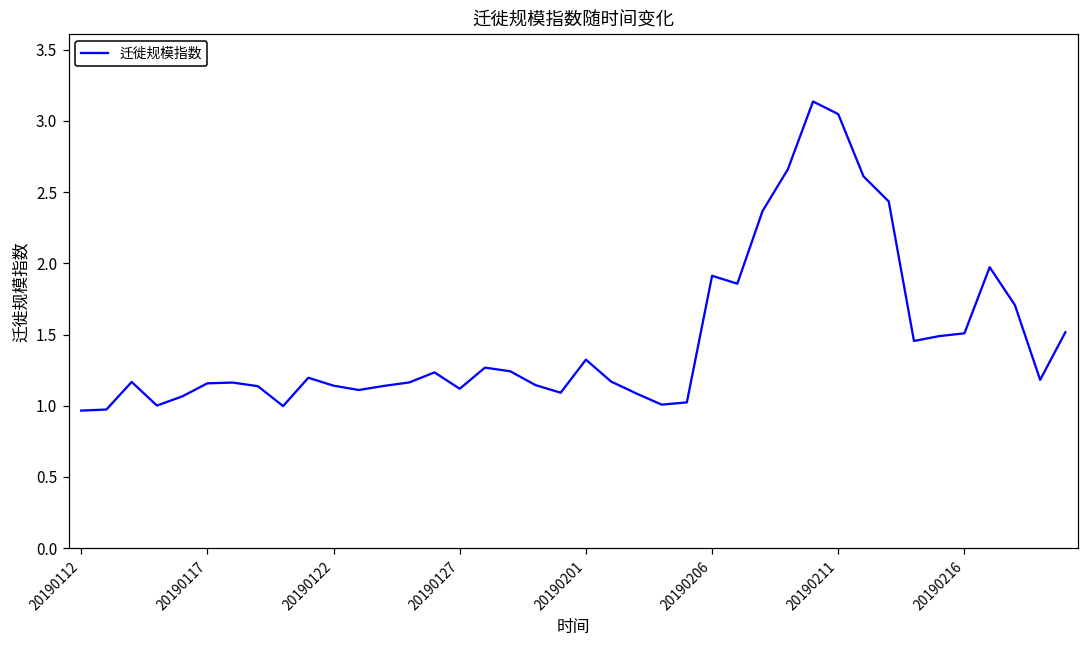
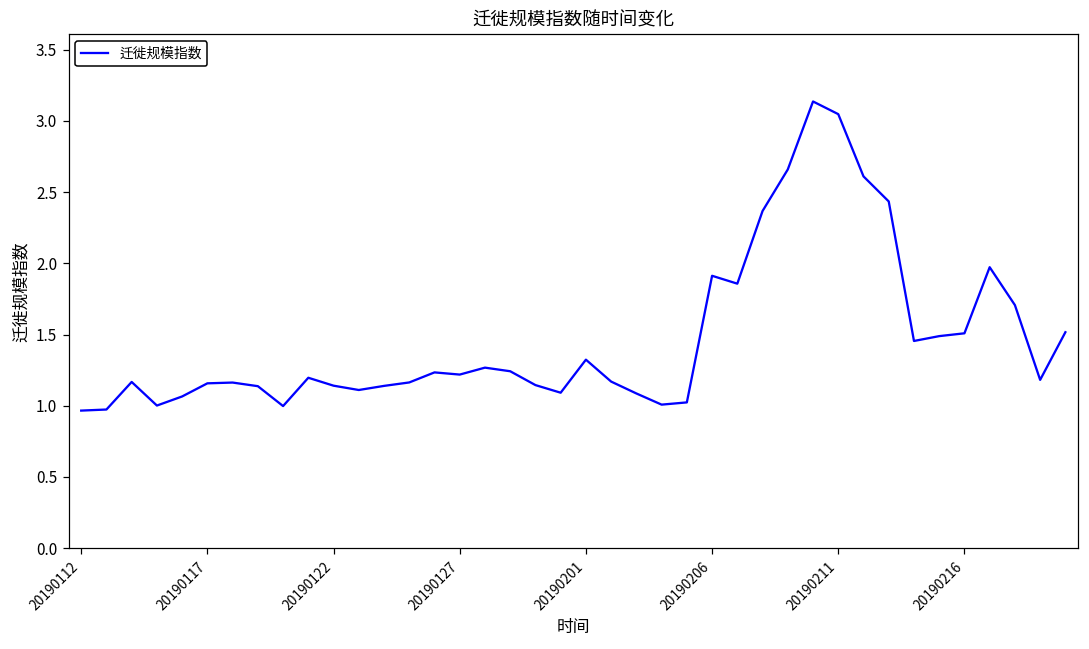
20190127: 1.12 -> 1.22
